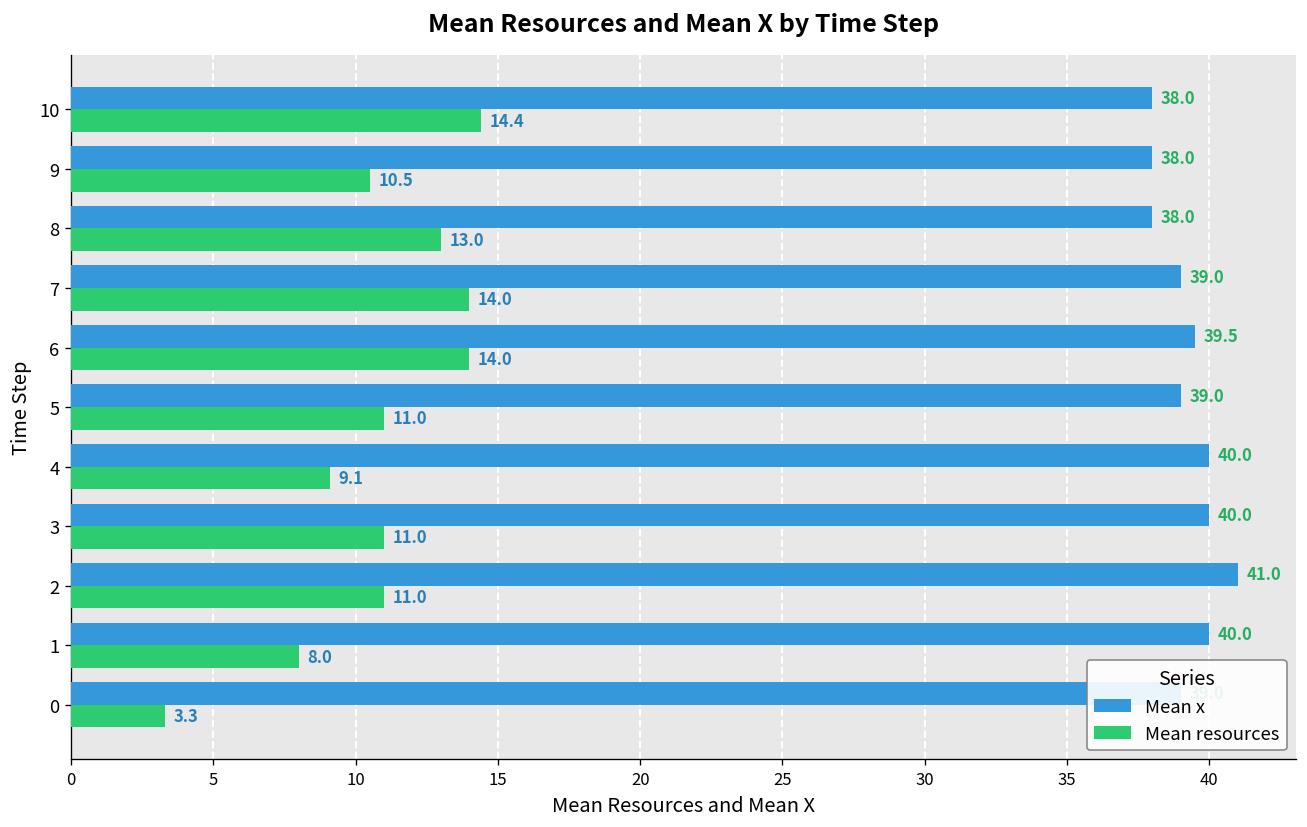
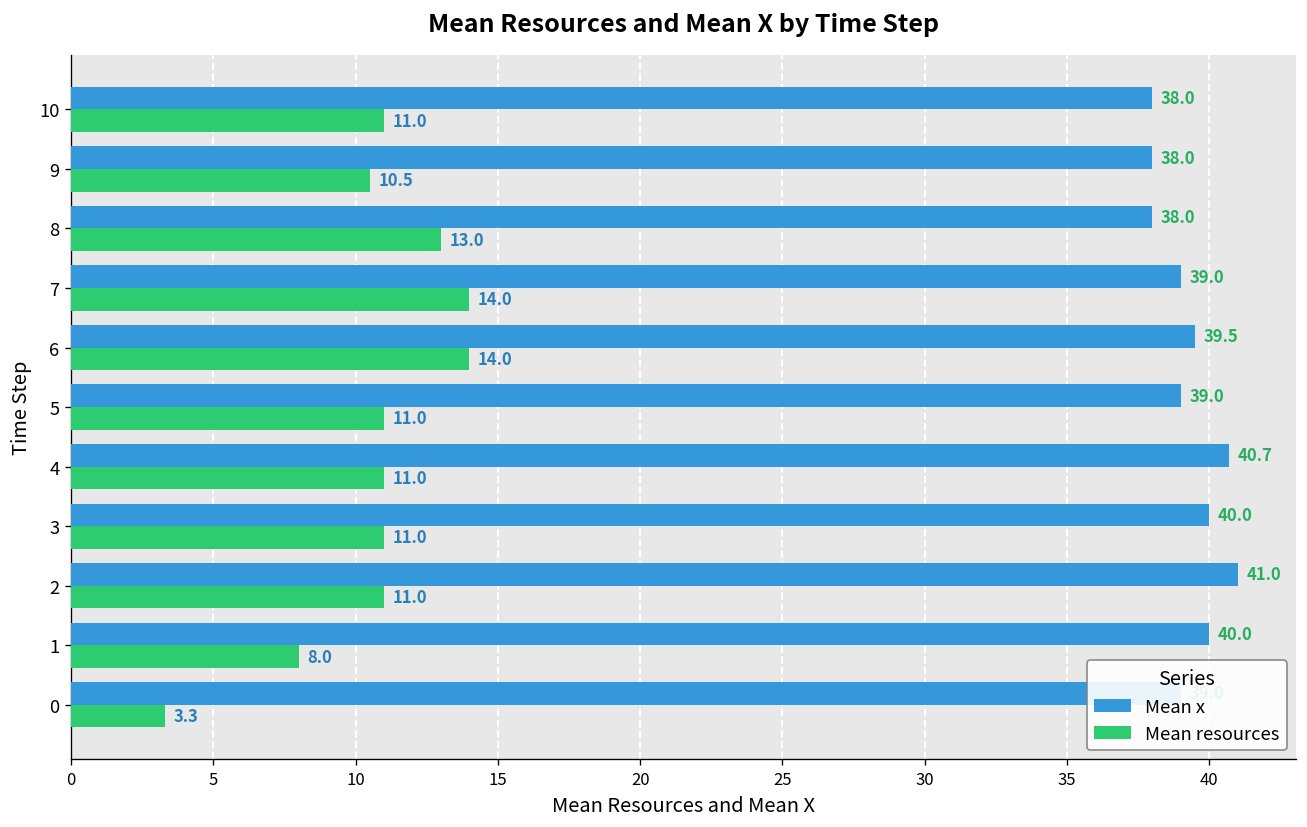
Mean resources, 10: 14.4 -> 11.0
Mean x, 4: 40.0 -> 40.7
Mean resources, 4: 9.1 -> 11.0
